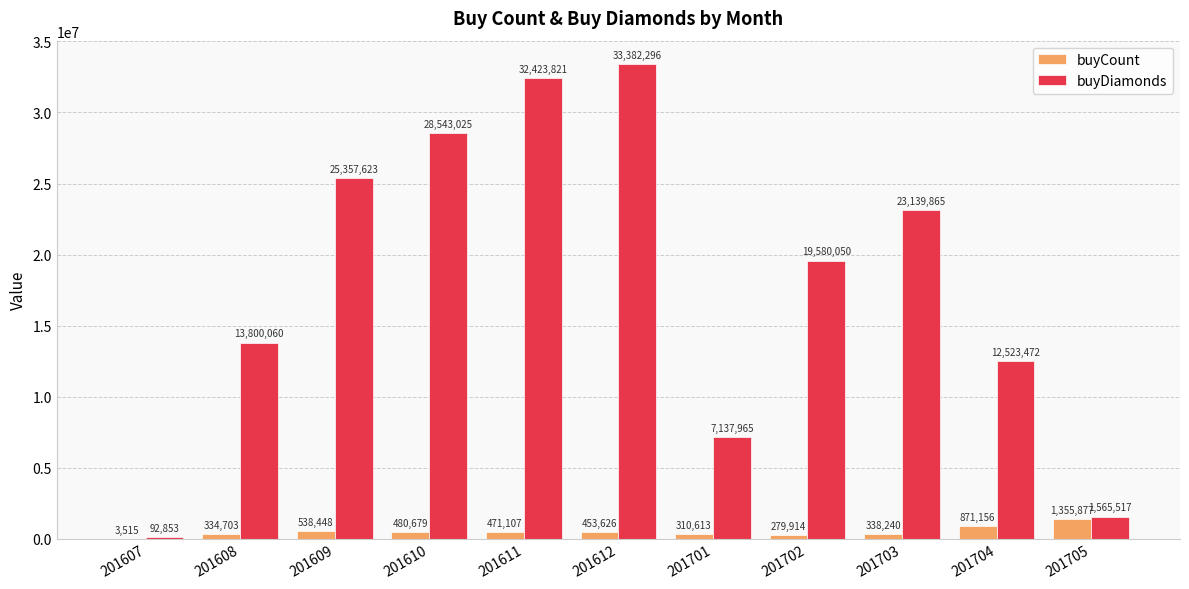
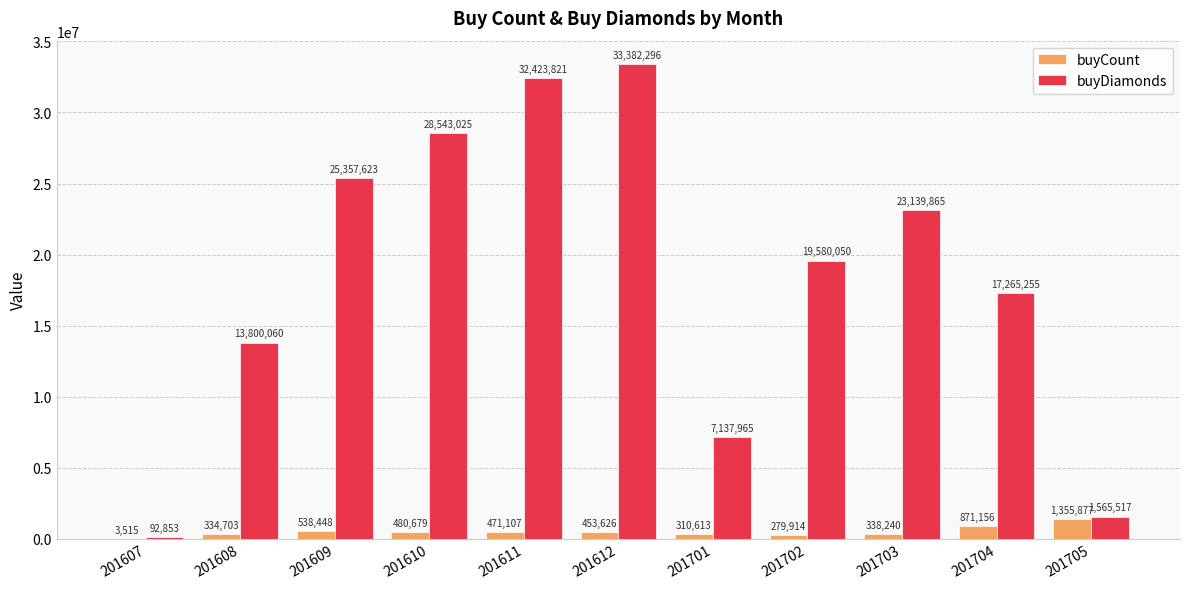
buyDiamonds, 201704: 12,523,472 -> 17,265,255
